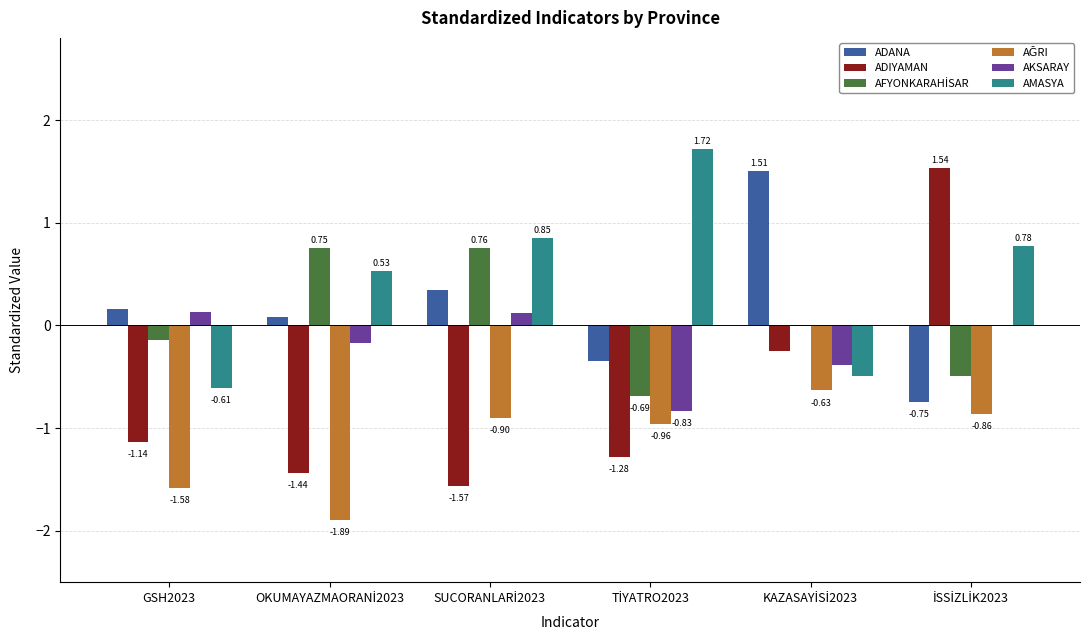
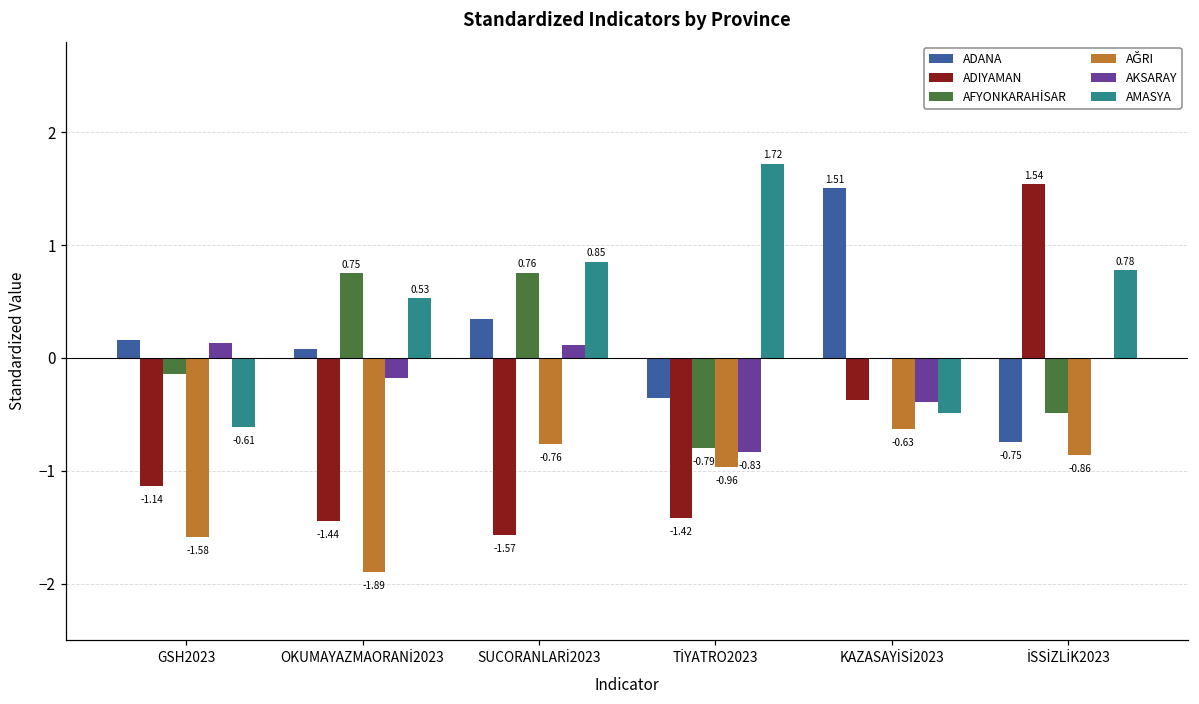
AĞRI, SUCORANLARİ2023: -0.90 -> -0.76
ADIYAMAN, TİYATRO2023: -1.28 -> -1.42
AFYONKARAHİSAR, TİYATRO2023: -0.69 -> -0.79
ADIYAMAN, KAZASAYİSİ2023: -0.25 -> -0.37
